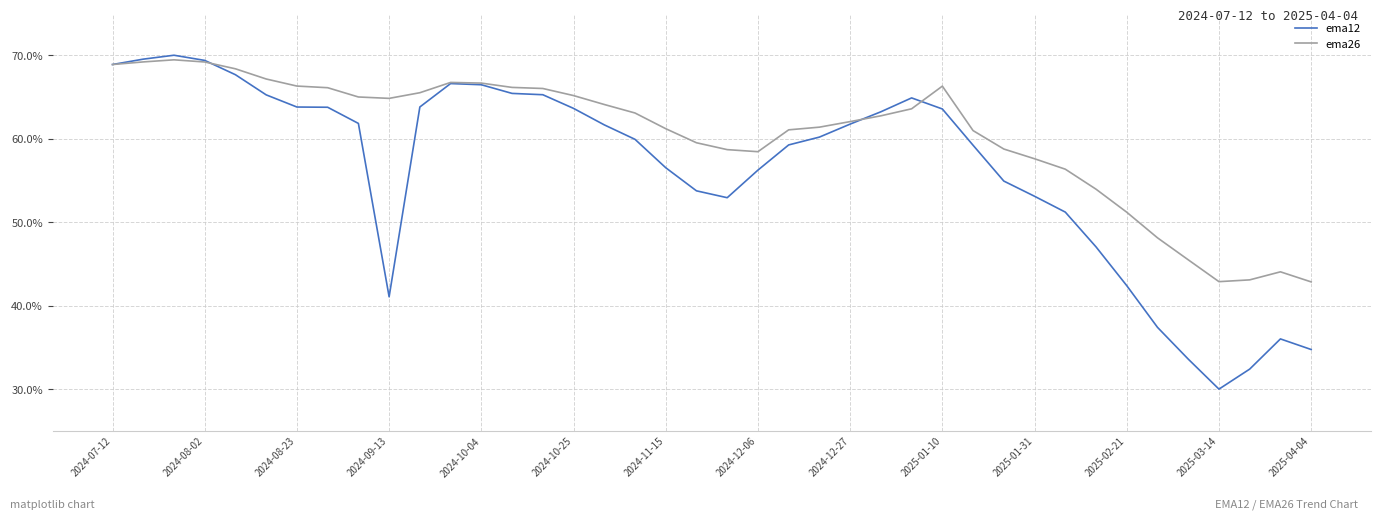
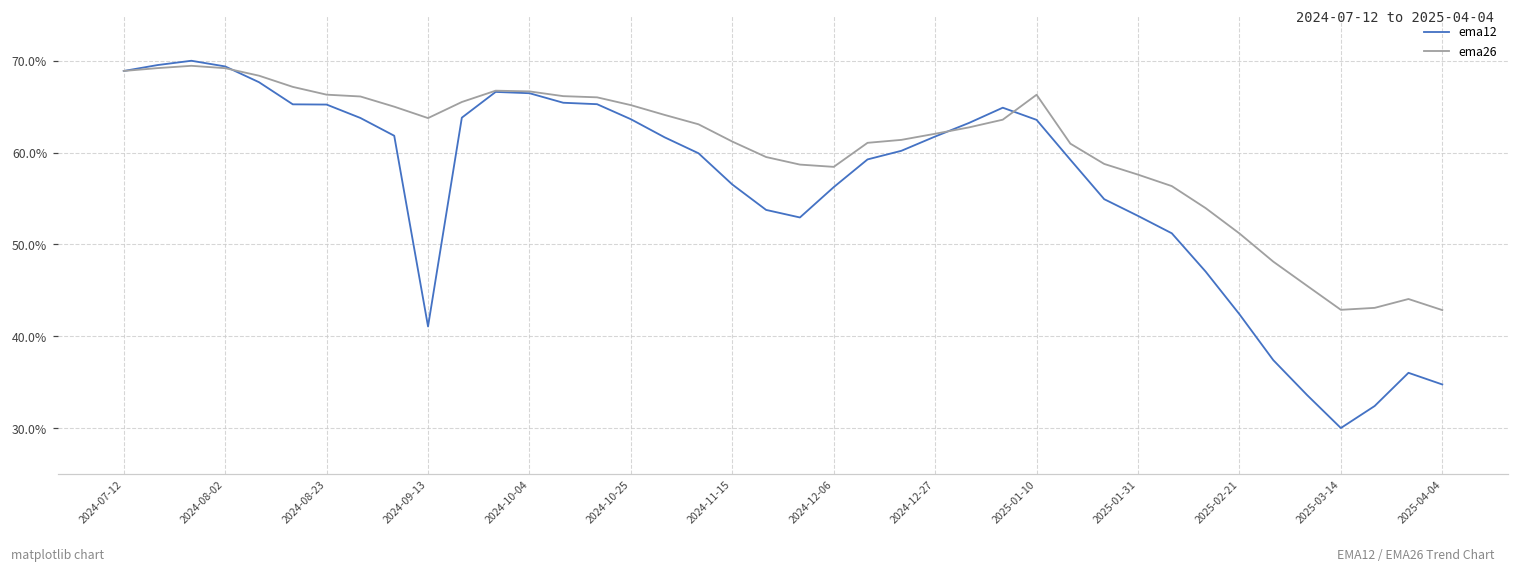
ema12, 2024-08-23: 64% -> 65%
ema26, 2024-09-13: 65% -> 64%
